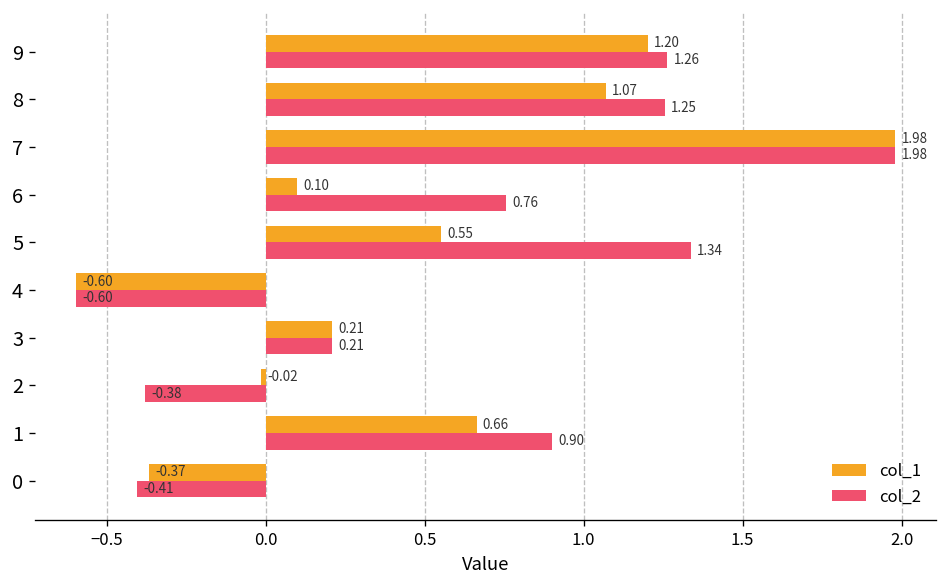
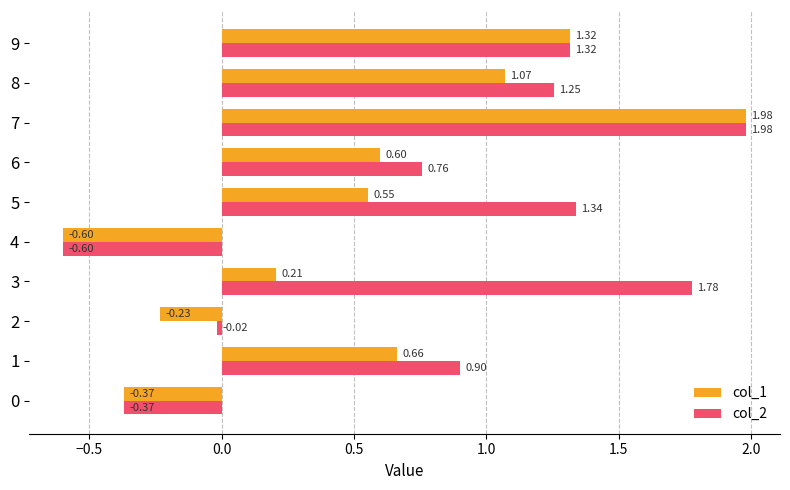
col_1, 9: 1.20 -> 1.32
col_2, 9: 1.26 -> 1.32
col_1, 6: 0.10 -> 0.60
col_2, 3: 0.21 -> 1.78
col_1, 2: -0.02 -> -0.23
col_2, 2: -0.38 -> -0.02
col_2, 0: -0.41 -> -0.37
